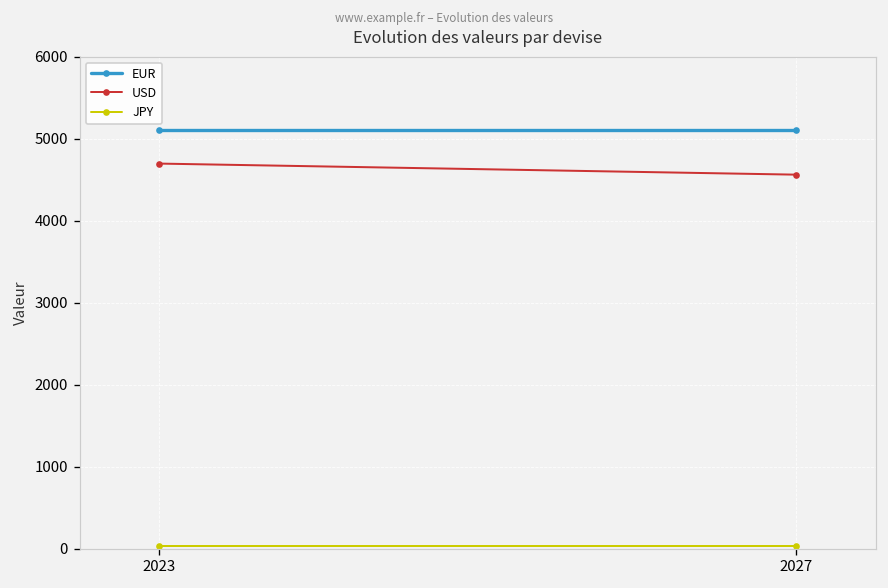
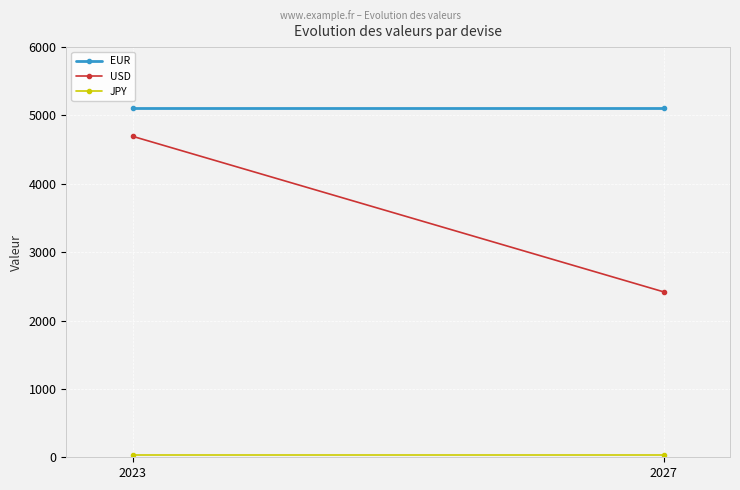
USD, 2027: 4600 -> 2400
